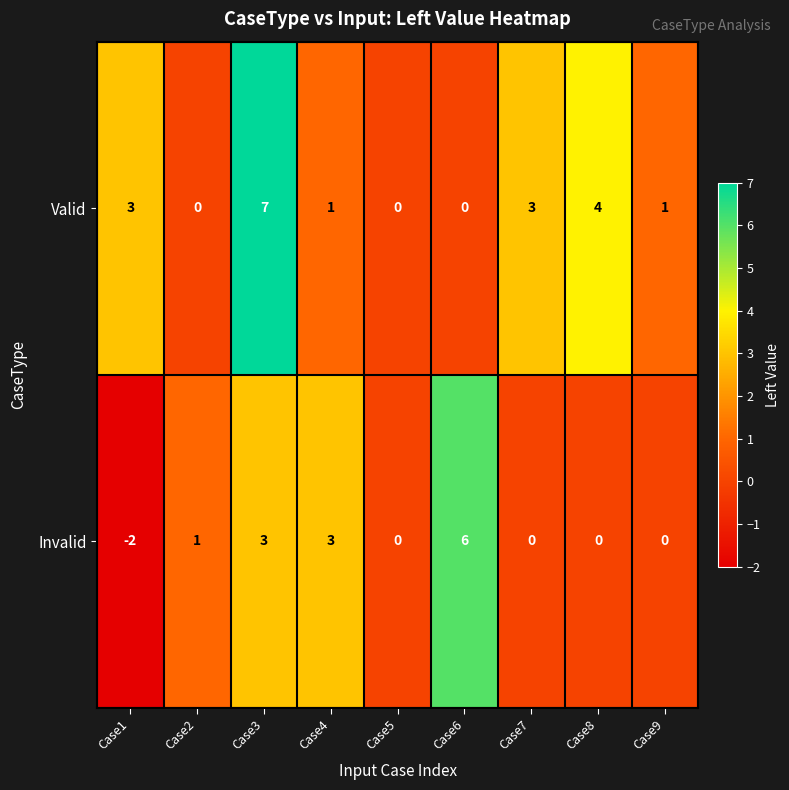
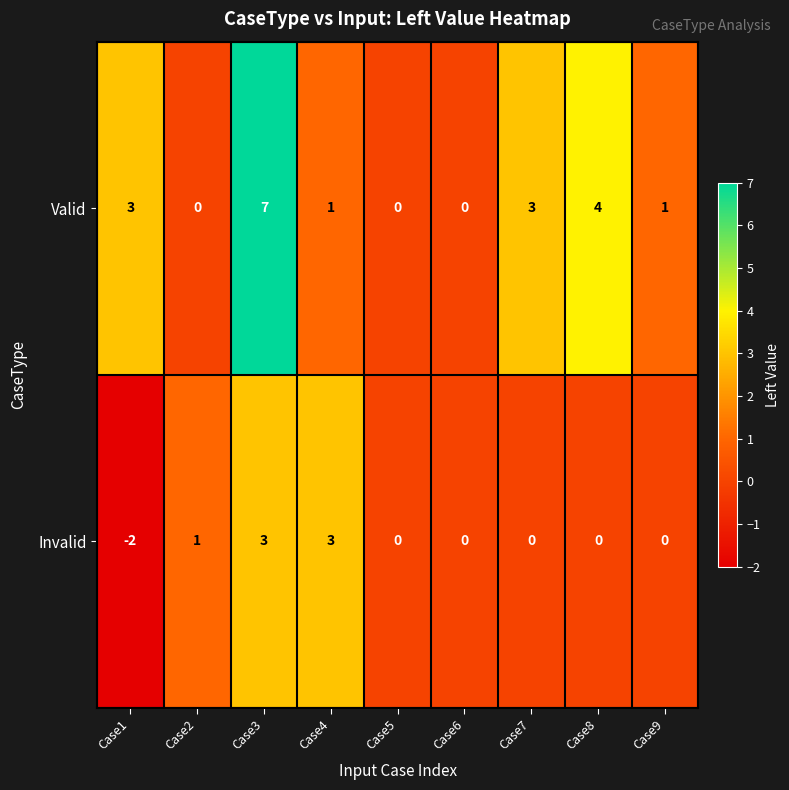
Invalid, Case6: 6 -> 0
